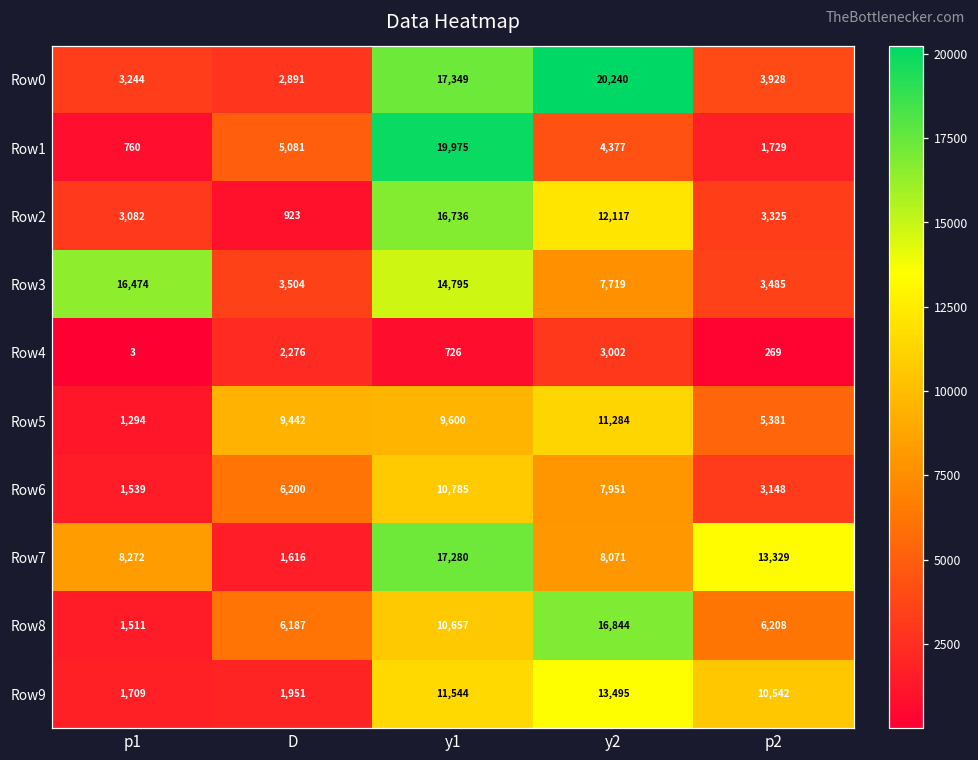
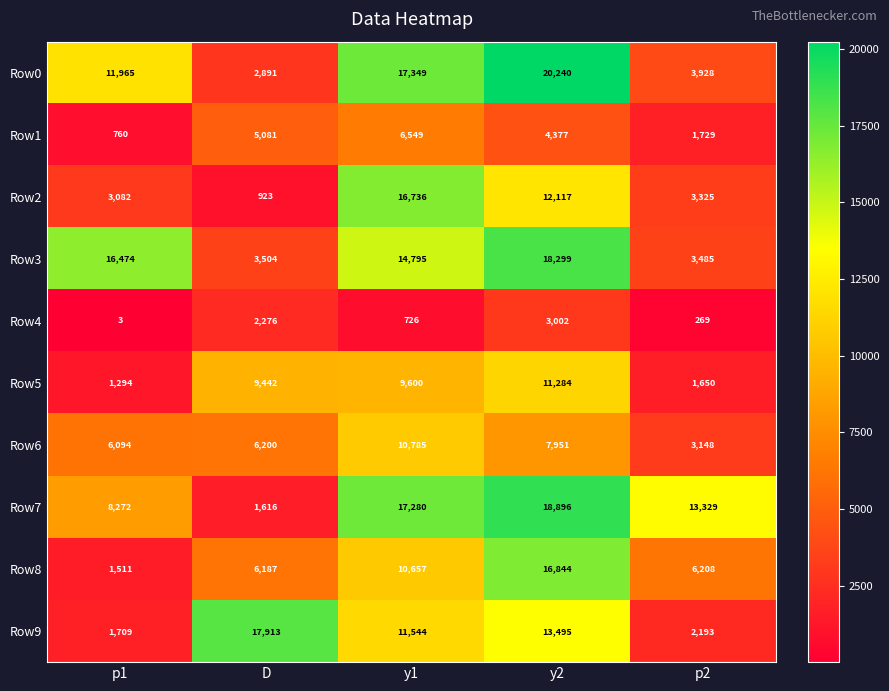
Row0, p1: 3,244 -> 11,965
Row1, y1: 19,975 -> 6,549
Row3, y2: 7,719 -> 18,299
Row5, p2: 5,381 -> 1,650
Row6, p1: 1,539 -> 6,094
Row7, y2: 8,071 -> 18,896
Row9, D: 1,951 -> 17,913
Row9, p2: 10,542 -> 2,193
